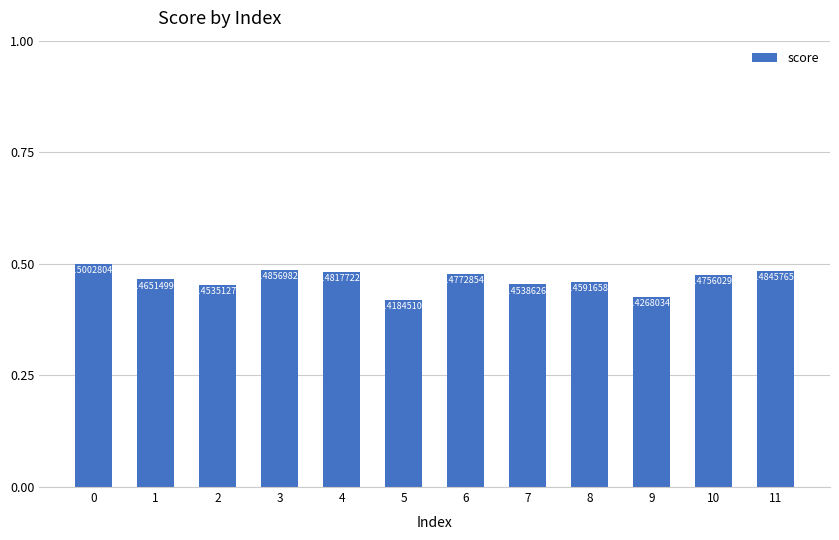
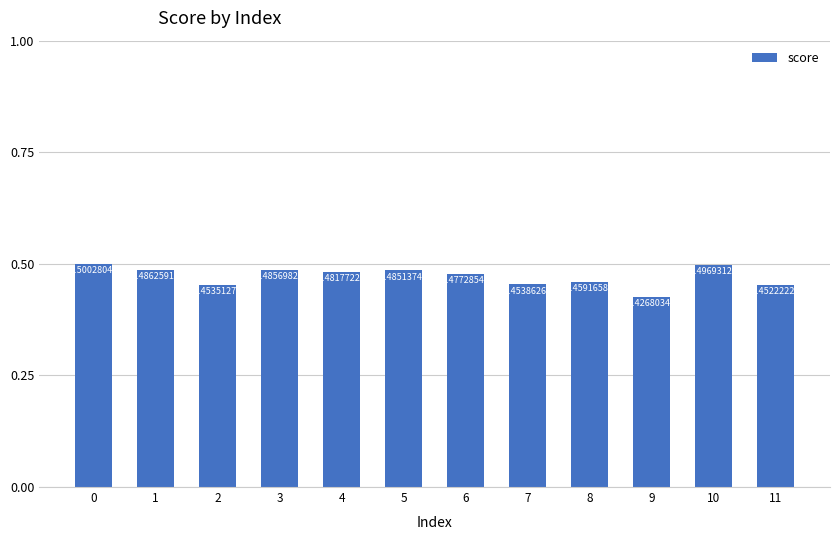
1: 0.46514991 -> 0.48625911
5: 0.41845106 -> 0.48513741
10: 0.47560292 -> 0.49693124
11: 0.48457656 -> 0.45222223
